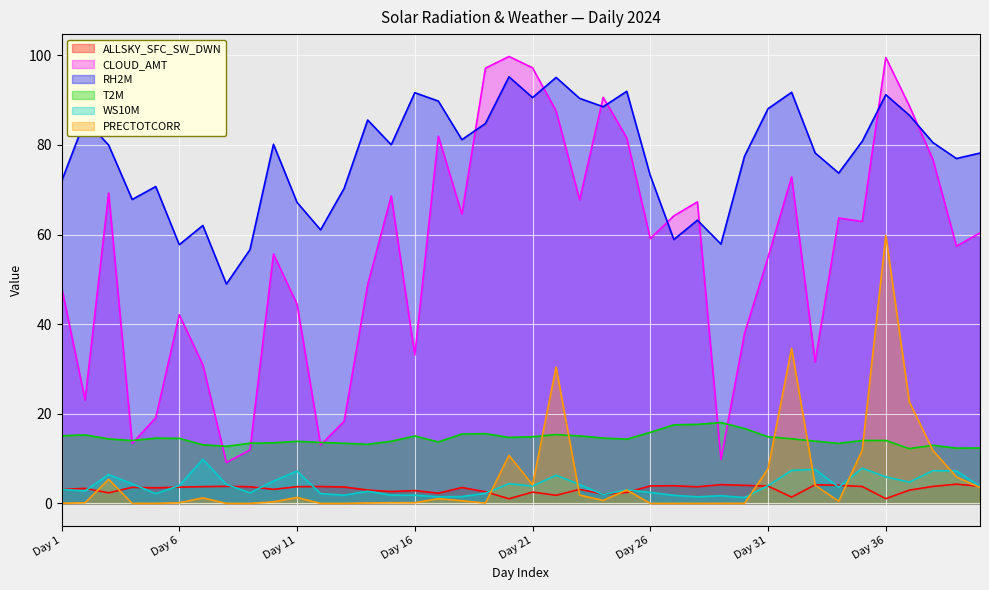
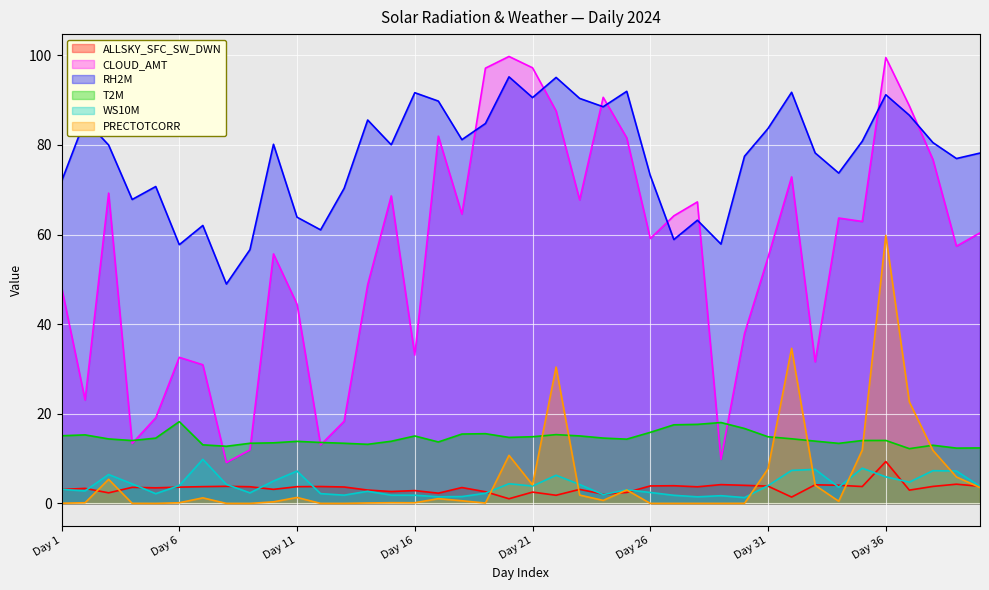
CLOUD_AMT, Day 6: 42 -> 33
T2M, Day 6: 15 -> 18
RH2M, Day 11: 67 -> 64
RH2M, Day 31: 88 -> 84
ALLSKY_SFC_SW_DWN, Day 36: 1 -> 9
